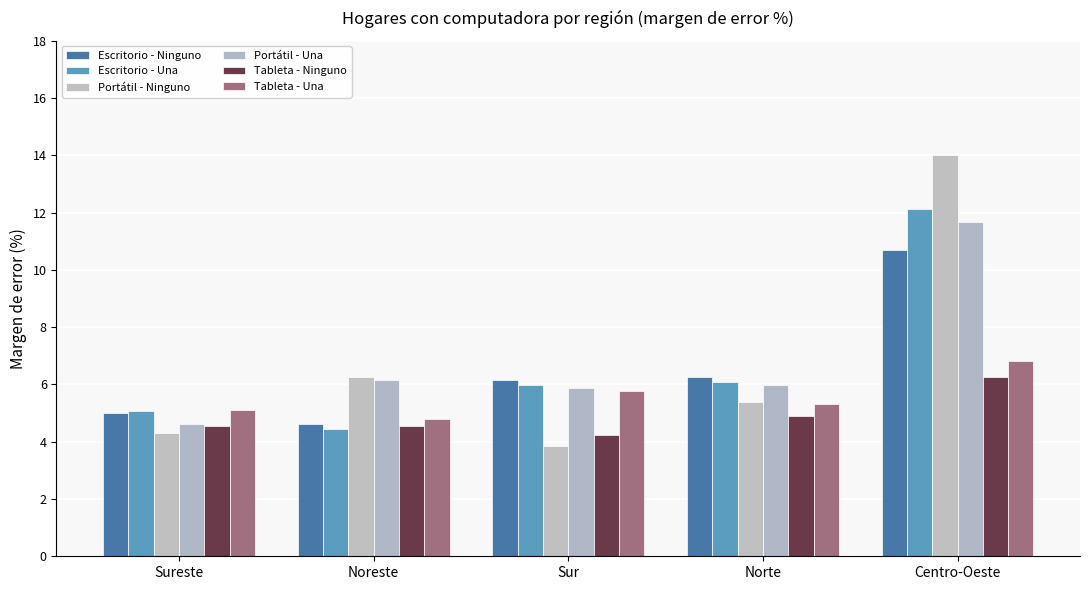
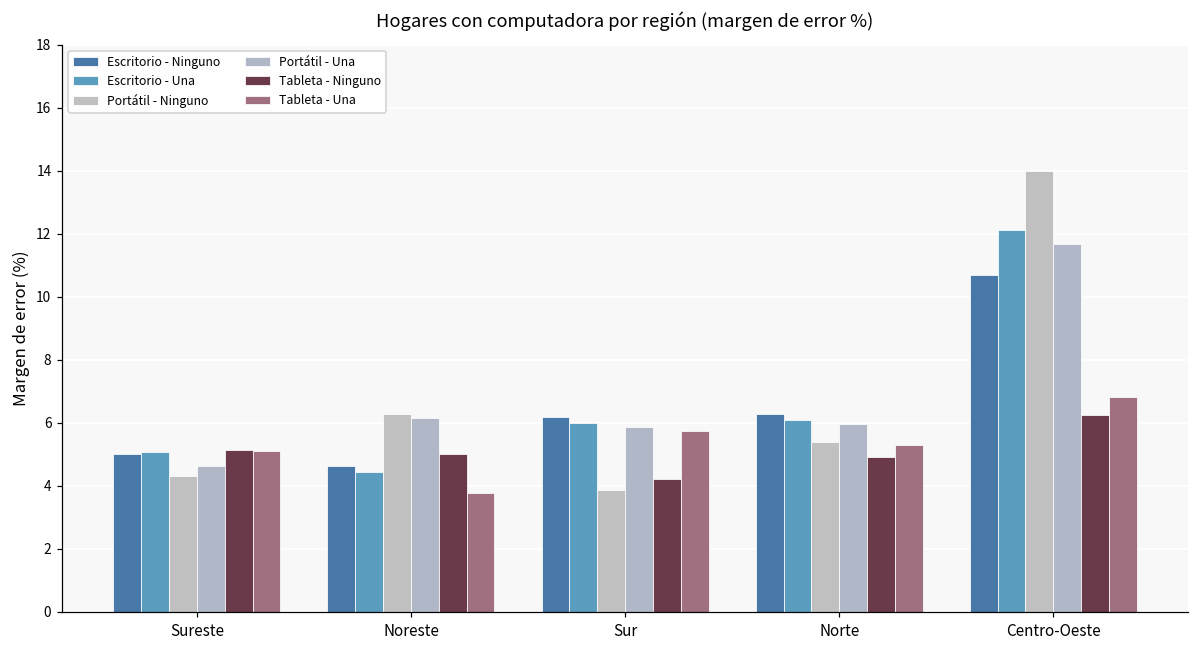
Tableta - Ninguno, Sureste: 4.6 -> 5.1
Tableta - Ninguno, Noreste: 4.6 -> 5.0
Tableta - Una, Noreste: 4.8 -> 3.8
